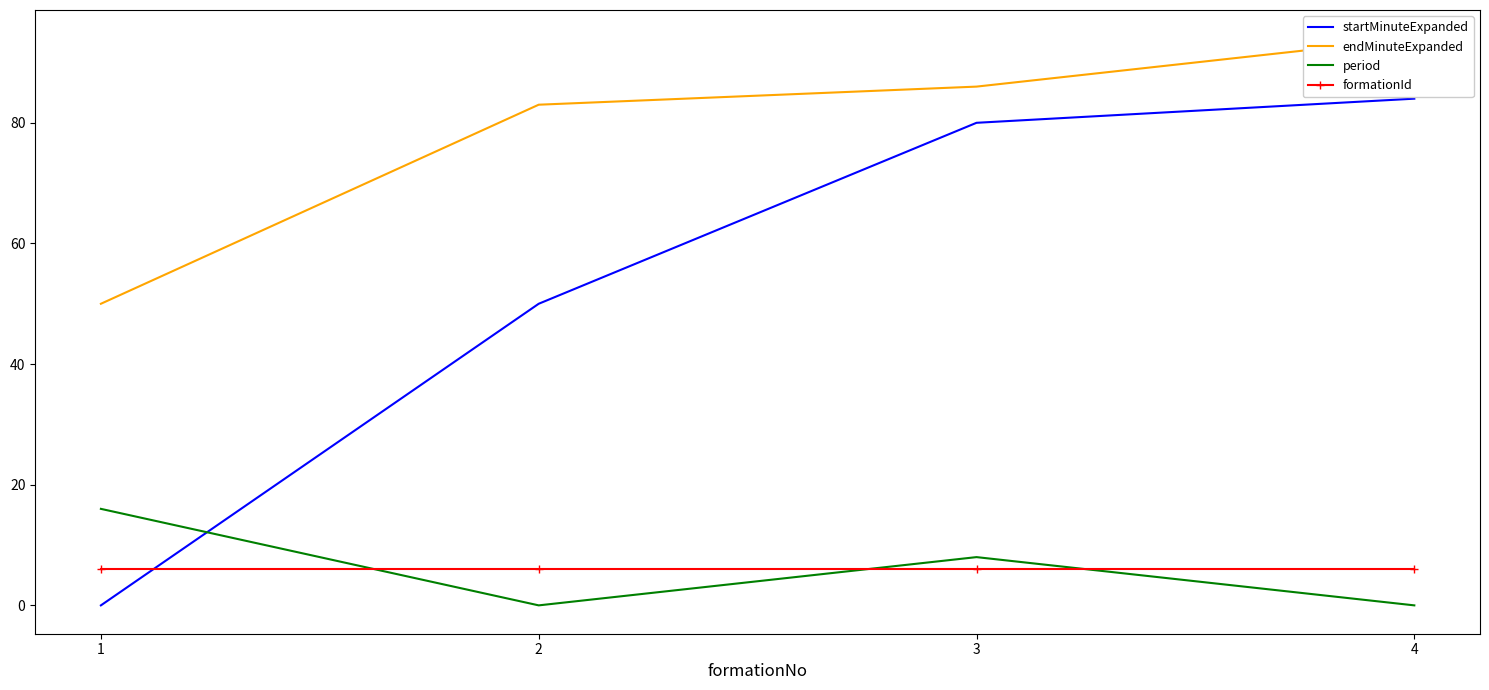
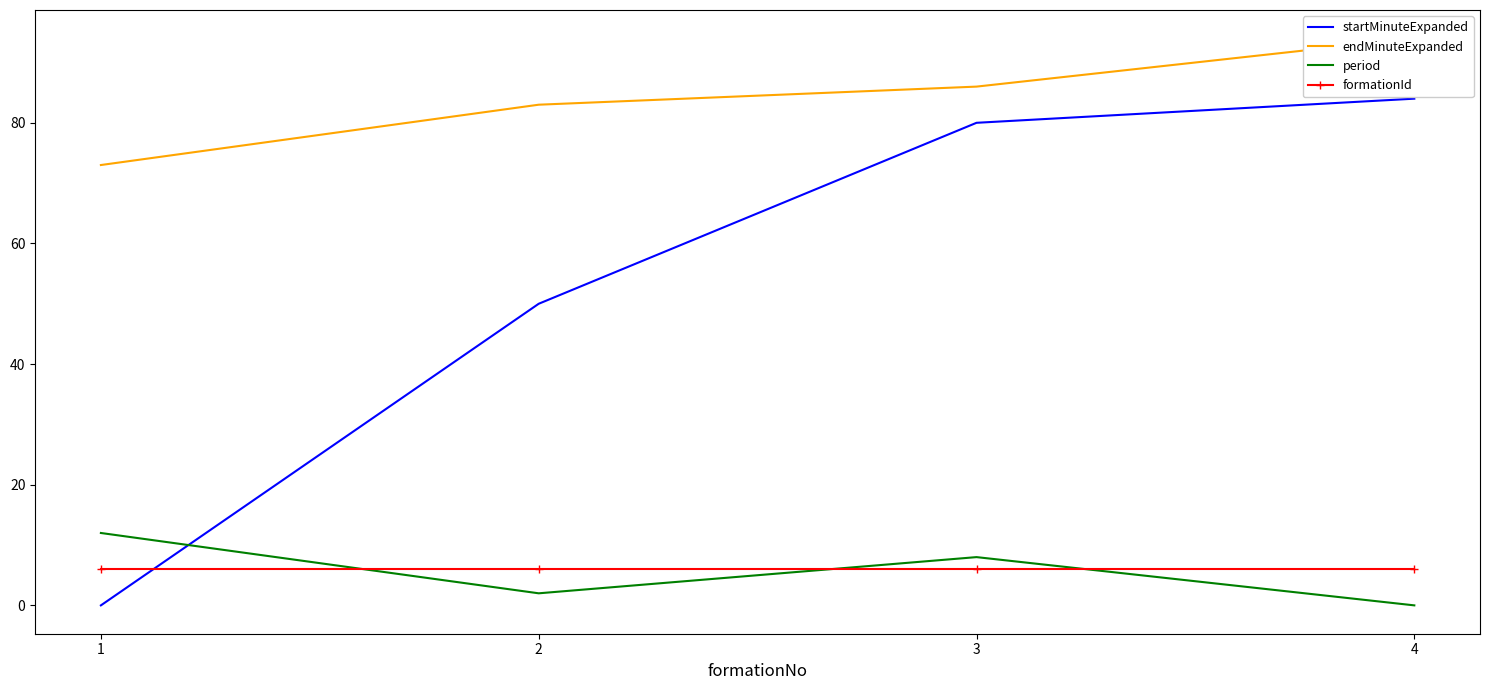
endMinuteExpanded, 1: 50 -> 73
period, 1: 16 -> 12
period, 2: 0 -> 2
